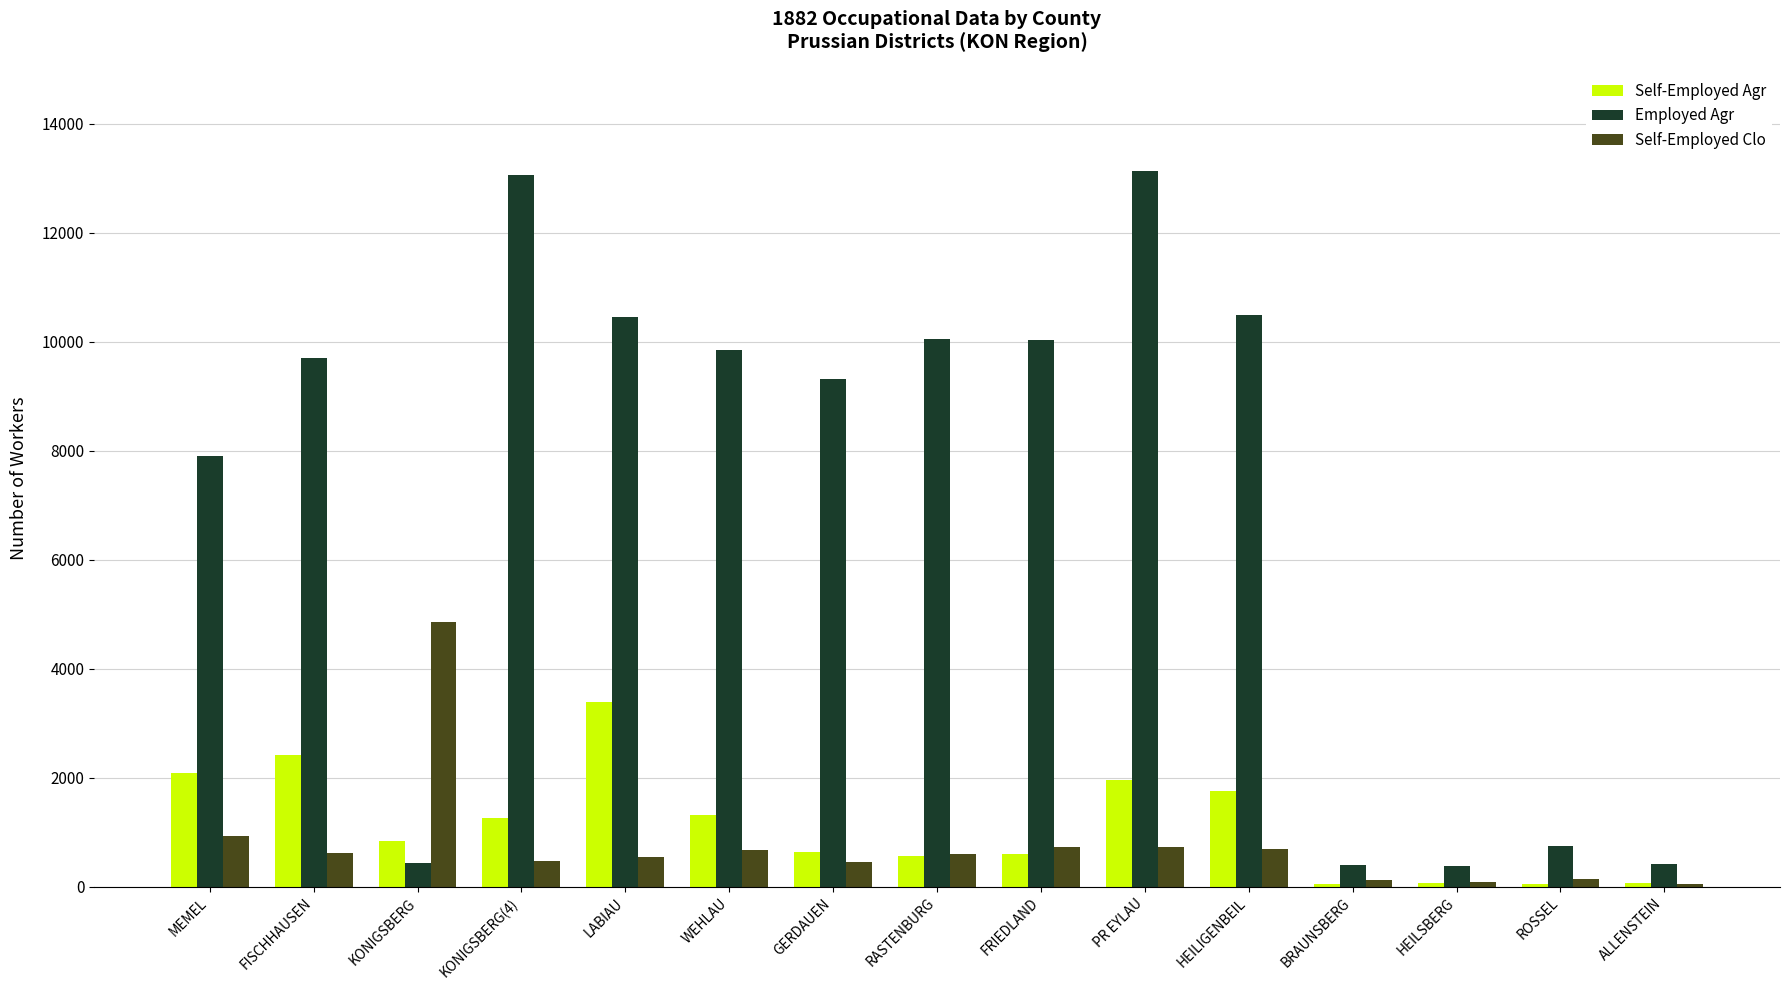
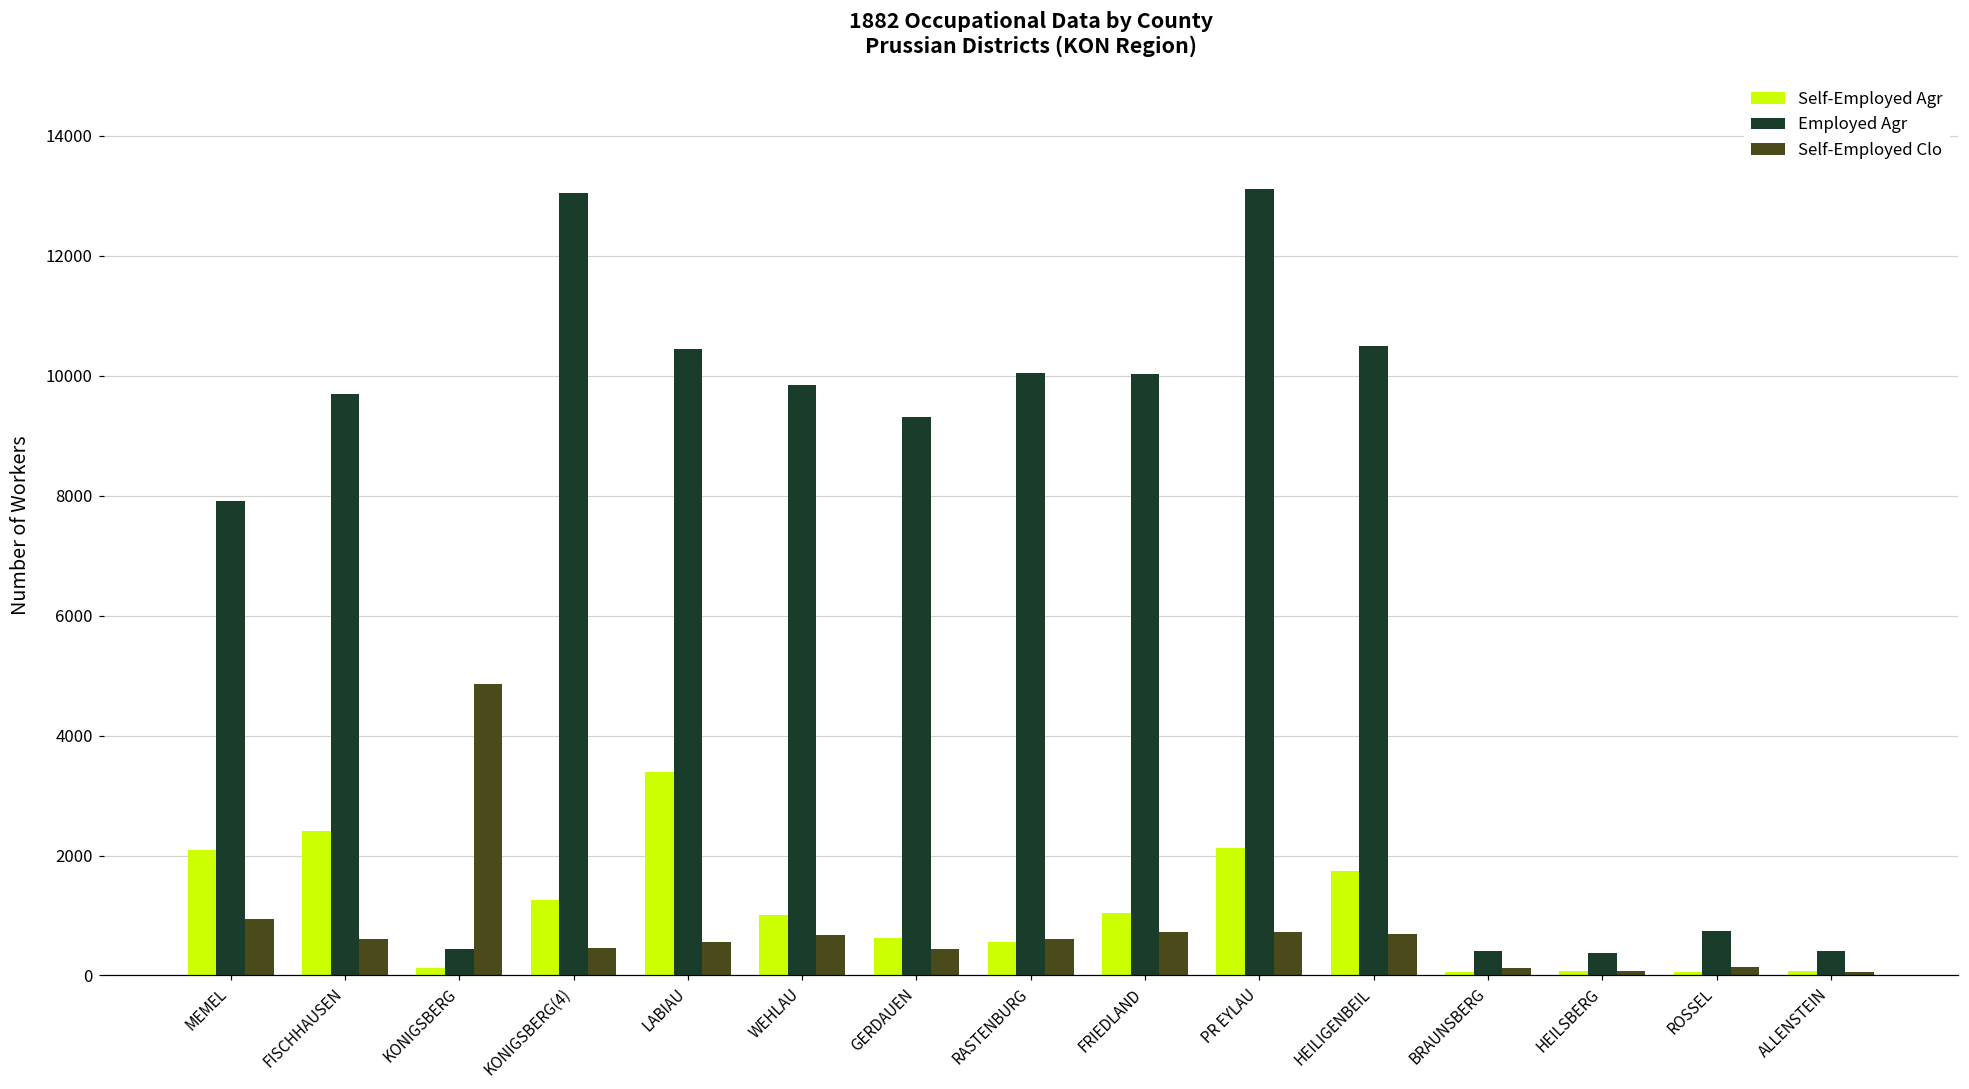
Self-Employed Agr, KONIGSBERG: 800 -> 100
Self-Employed Agr, WEHLAU: 1300 -> 1000
Self-Employed Agr, FRIEDLAND: 600 -> 1000
Self-Employed Agr, PR EYLAU: 2000 -> 2100
